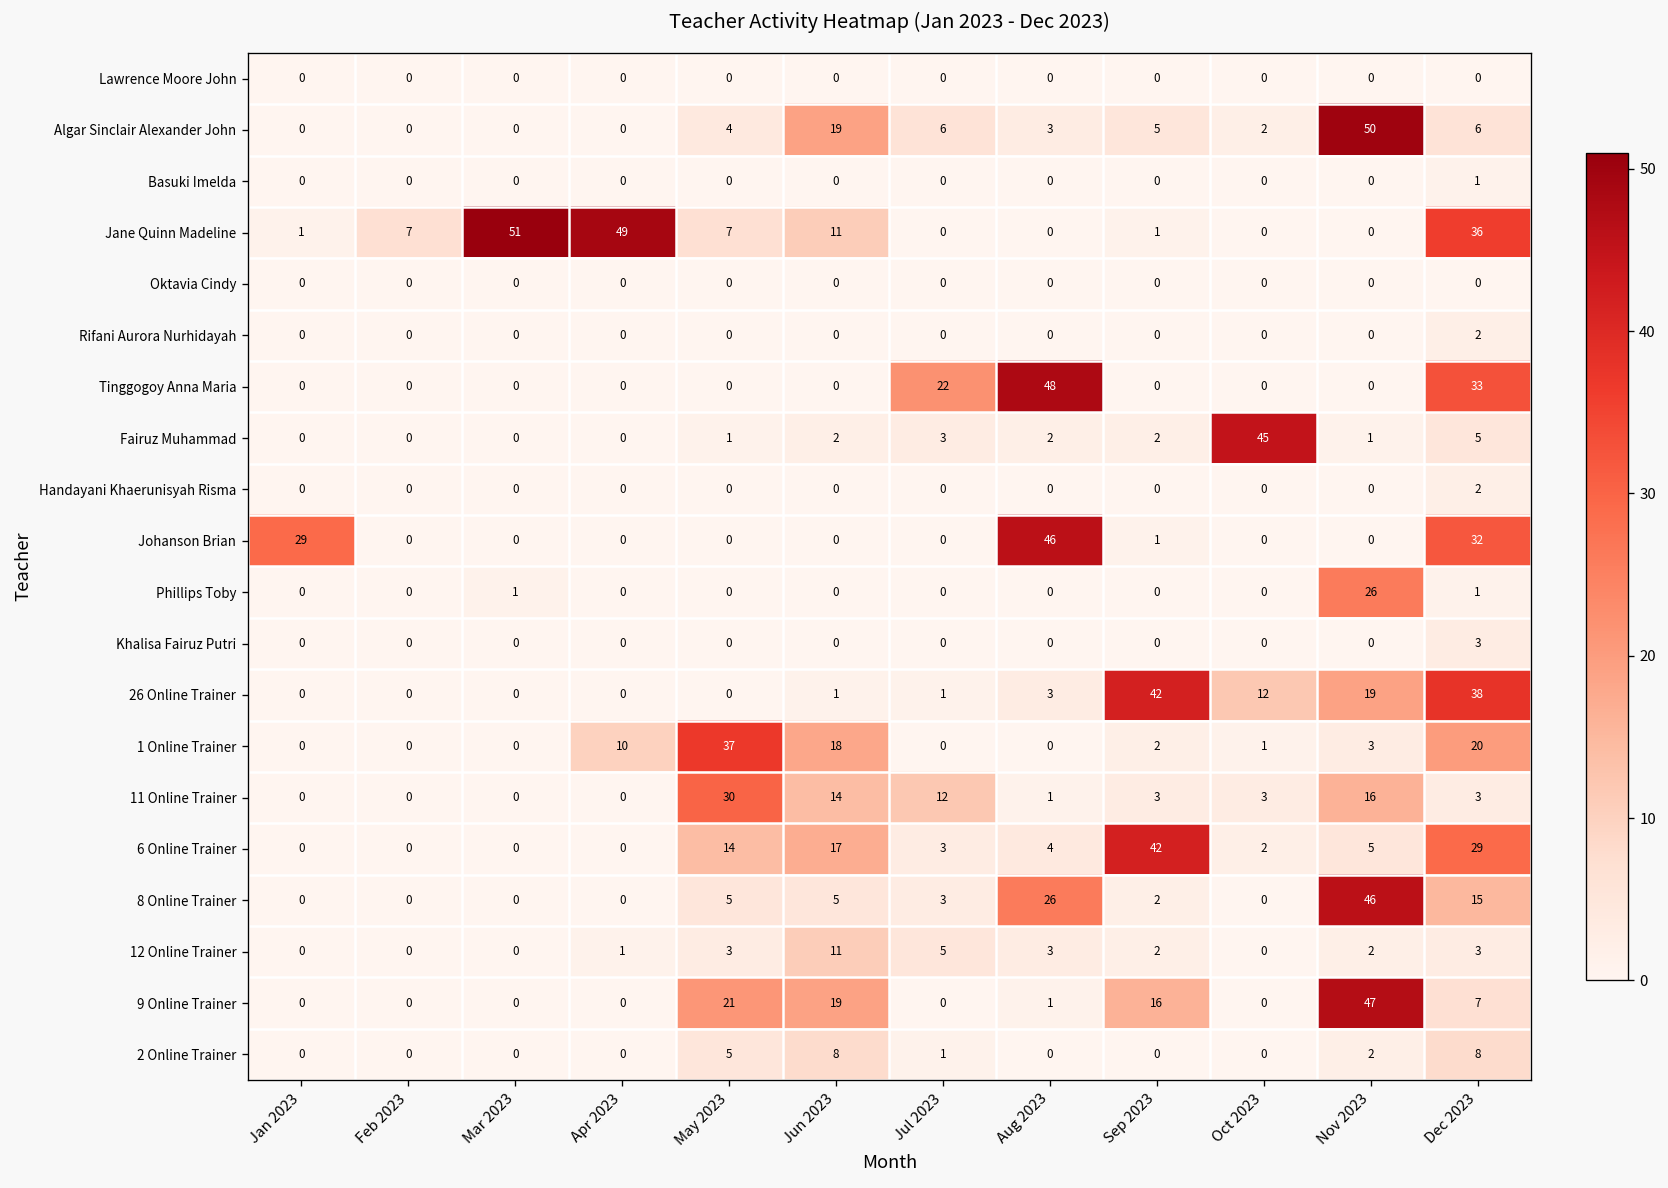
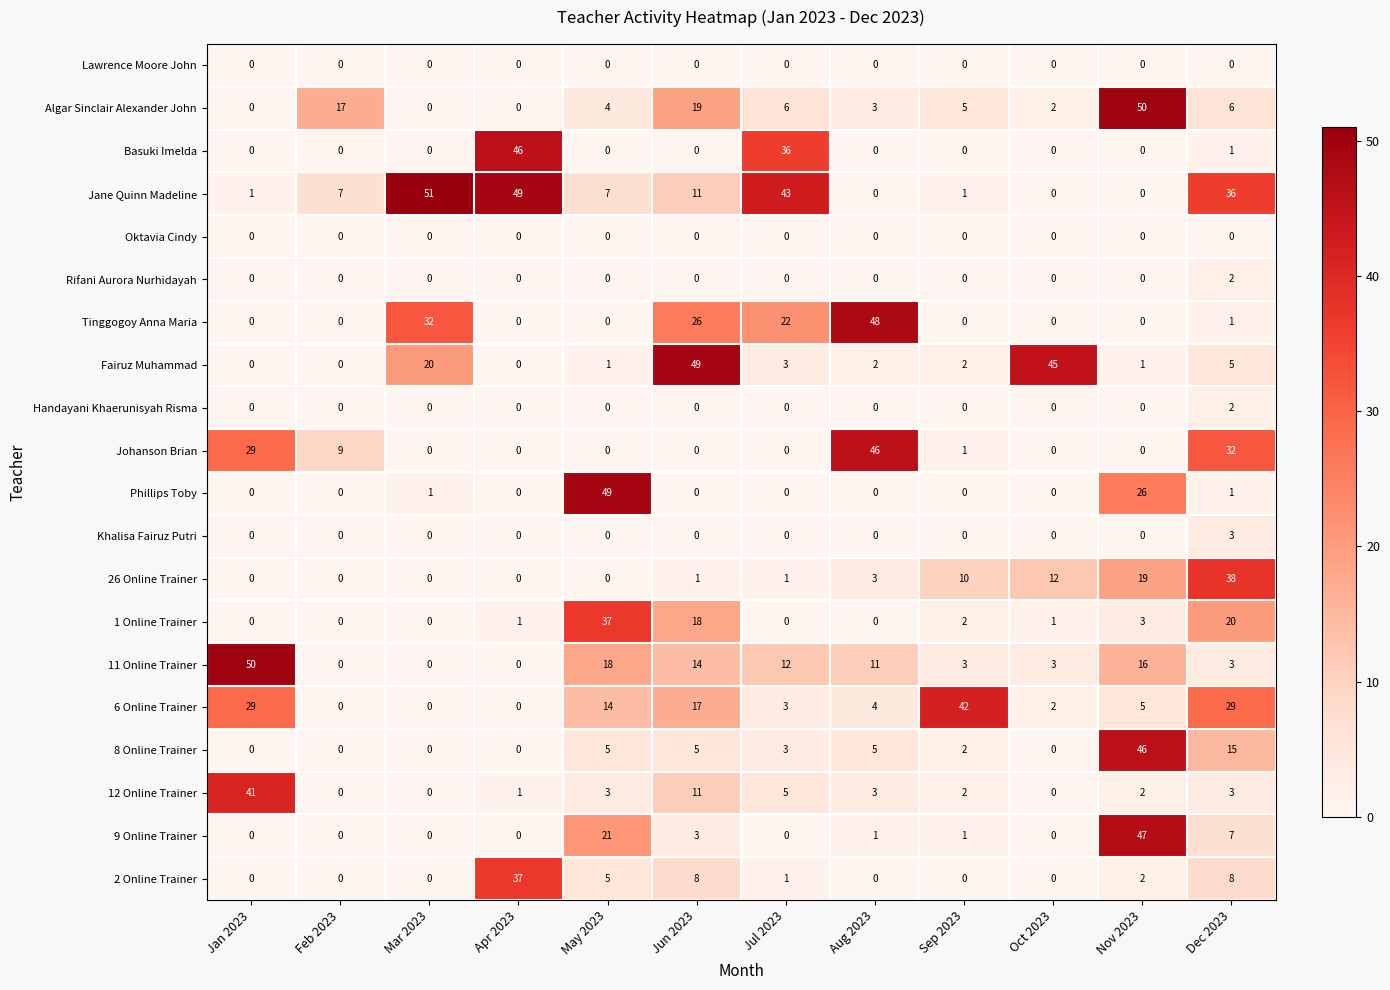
Algar Sinclair Alexander John, Feb 2023: 0 -> 17
Basuki Imelda, Apr 2023: 0 -> 46
Basuki Imelda, Jul 2023: 0 -> 36
Jane Quinn Madeline, Jul 2023: 0 -> 43
Tinggogoy Anna Maria, Mar 2023: 0 -> 32
Tinggogoy Anna Maria, Jun 2023: 0 -> 26
Tinggogoy Anna Maria, Dec 2023: 33 -> 1
Fairuz Muhammad, Mar 2023: 0 -> 20
Fairuz Muhammad, Jun 2023: 2 -> 49
Johanson Brian, Feb 2023: 0 -> 9
Phillips Toby, May 2023: 0 -> 49
26 Online Trainer, Sep 2023: 42 -> 10
1 Online Trainer, Apr 2023: 10 -> 1
11 Online Trainer, Jan 2023: 0 -> 50
11 Online Trainer, May 2023: 30 -> 18
11 Online Trainer, Aug 2023: 1 -> 11
6 Online Trainer, Jan 2023: 0 -> 29
8 Online Trainer, Aug 2023: 26 -> 5
12 Online Trainer, Jan 2023: 0 -> 41
9 Online Trainer, Jun 2023: 19 -> 3
9 Online Trainer, Sep 2023: 16 -> 1
2 Online Trainer, Apr 2023: 0 -> 37
